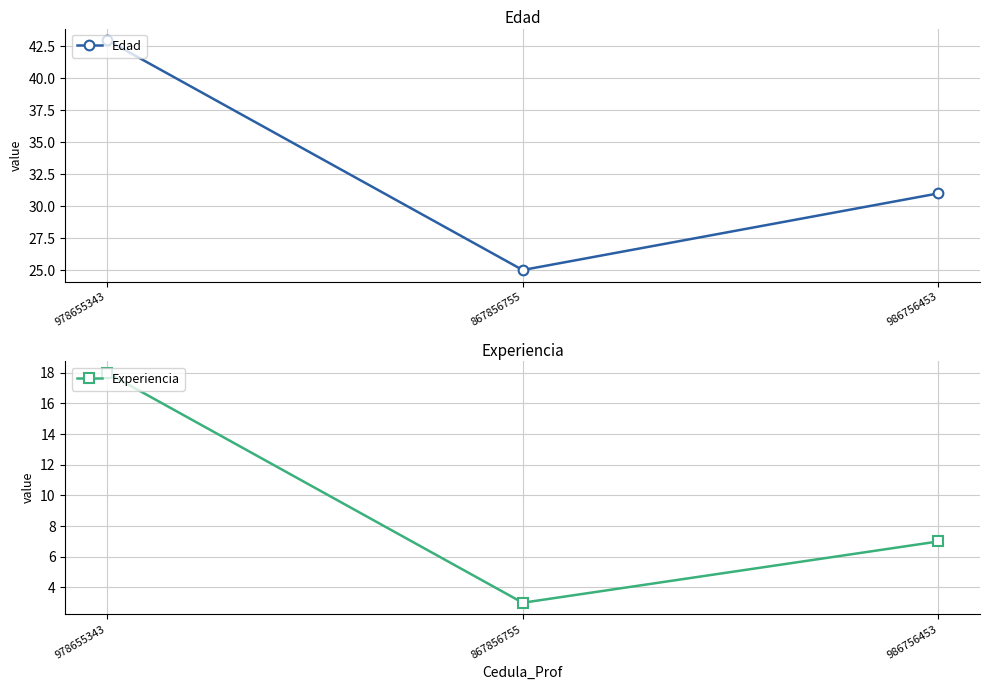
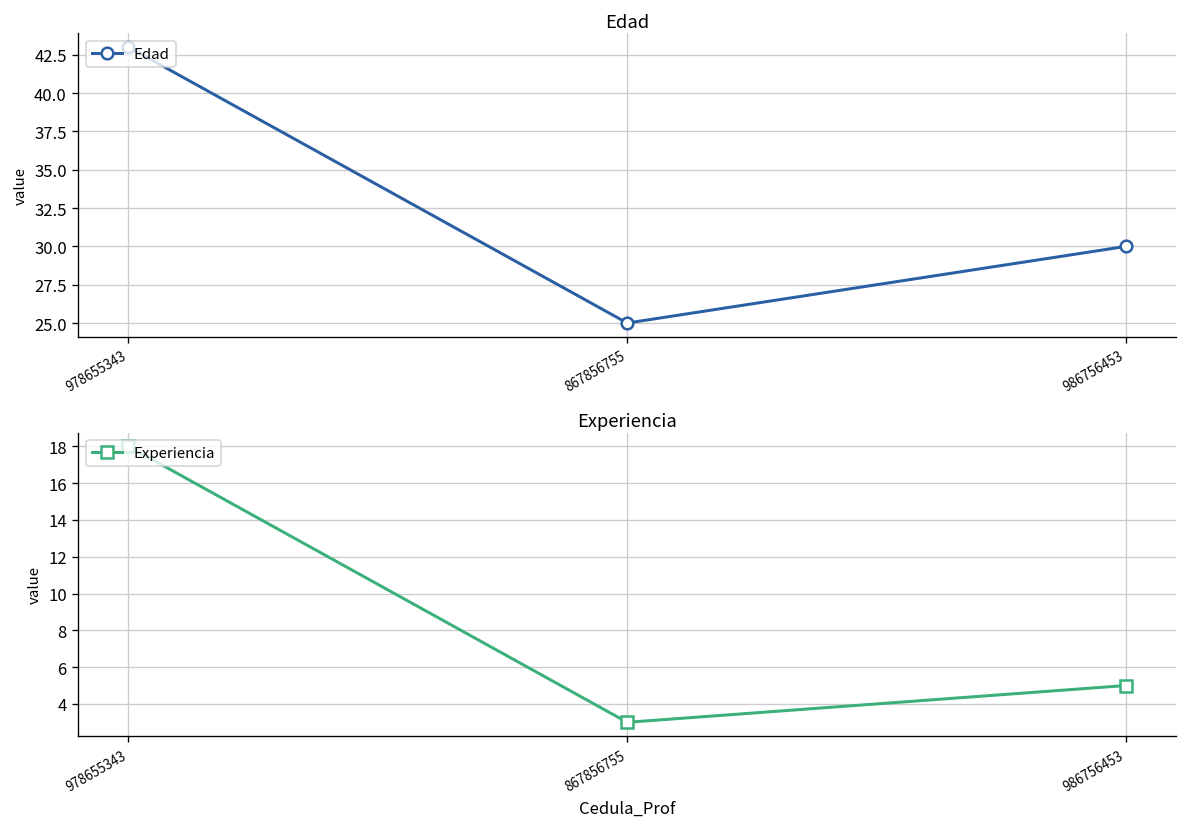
Edad, 986756453: 31 -> 30
Experiencia, 986756453: 7 -> 5
